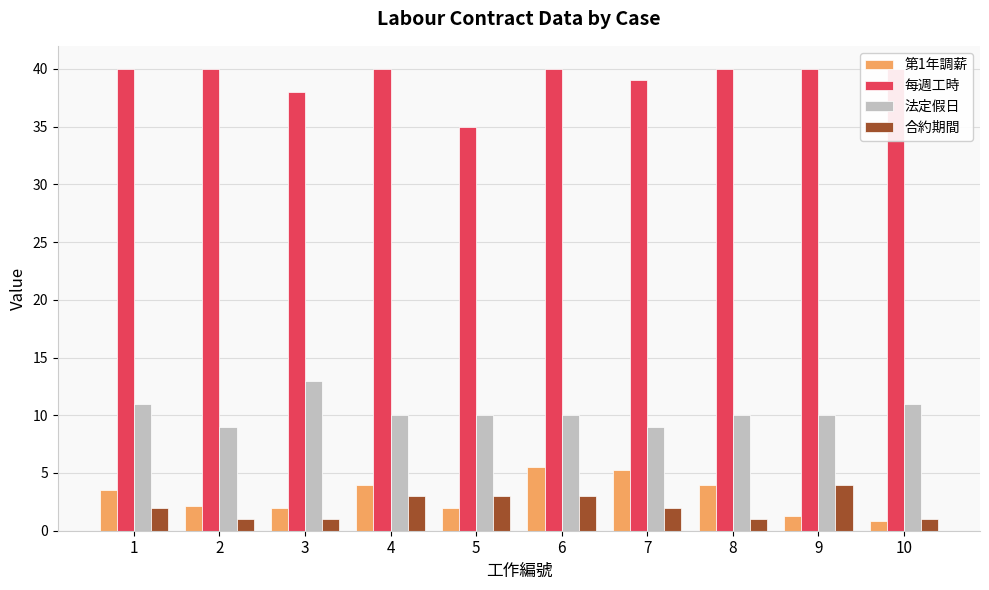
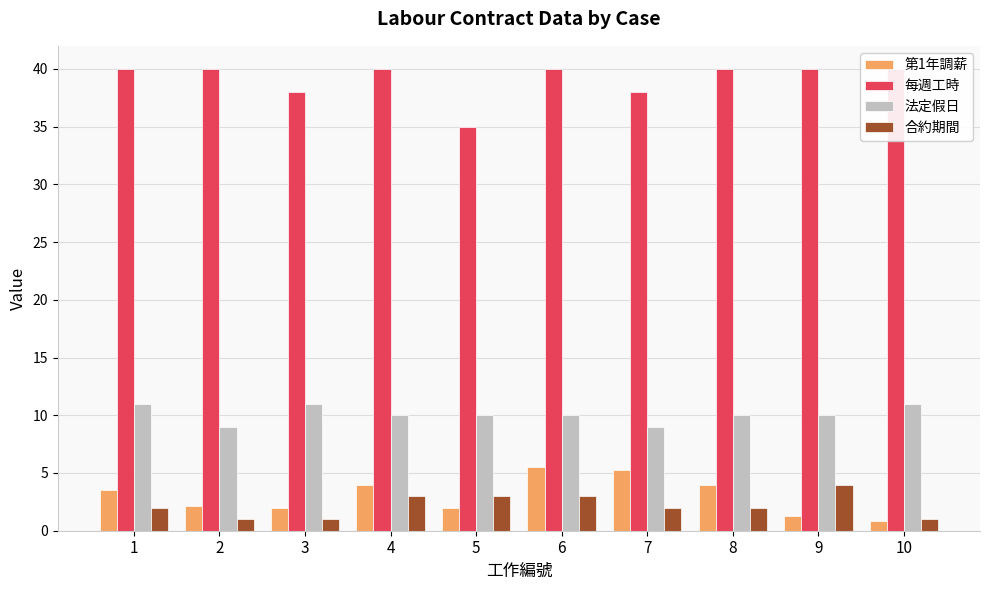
法定假日, 3: 13 -> 11
每週工時, 7: 39 -> 38
合約期間, 8: 1 -> 2
